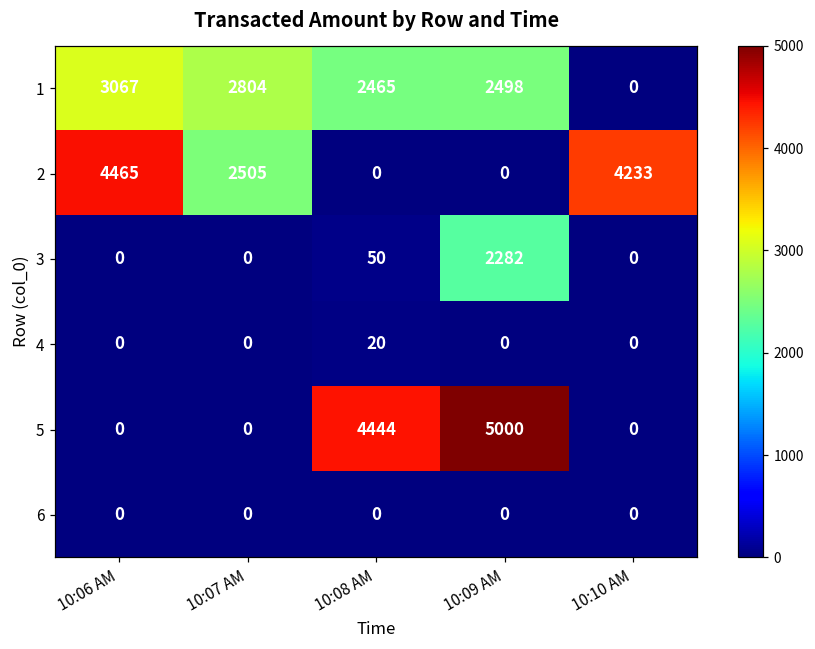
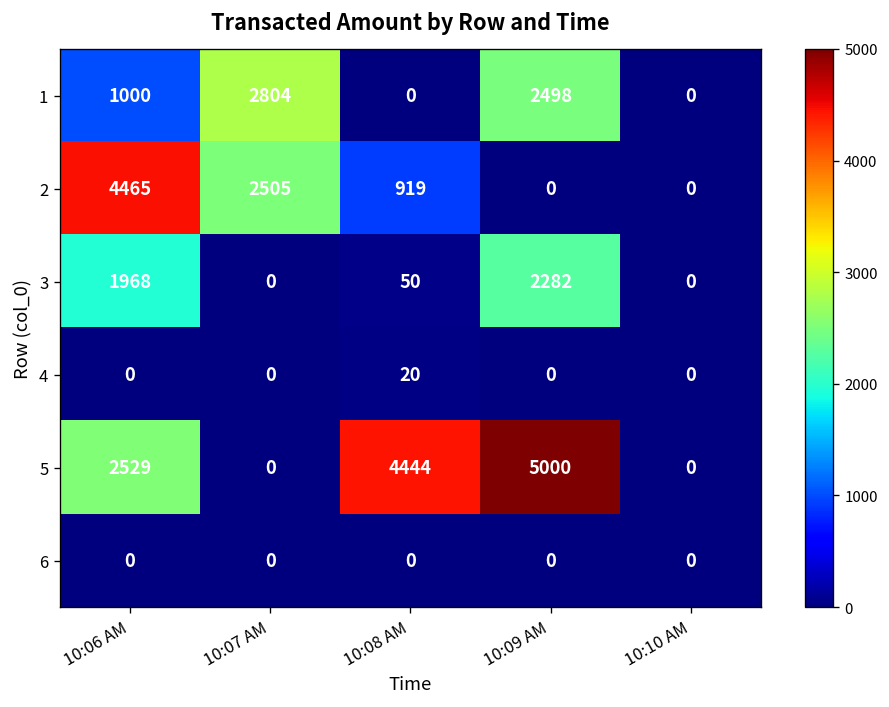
1, 10:06 AM: 3067 -> 1000
1, 10:08 AM: 2465 -> 0
2, 10:08 AM: 0 -> 919
2, 10:10 AM: 4233 -> 0
3, 10:06 AM: 0 -> 1968
5, 10:06 AM: 0 -> 2529
